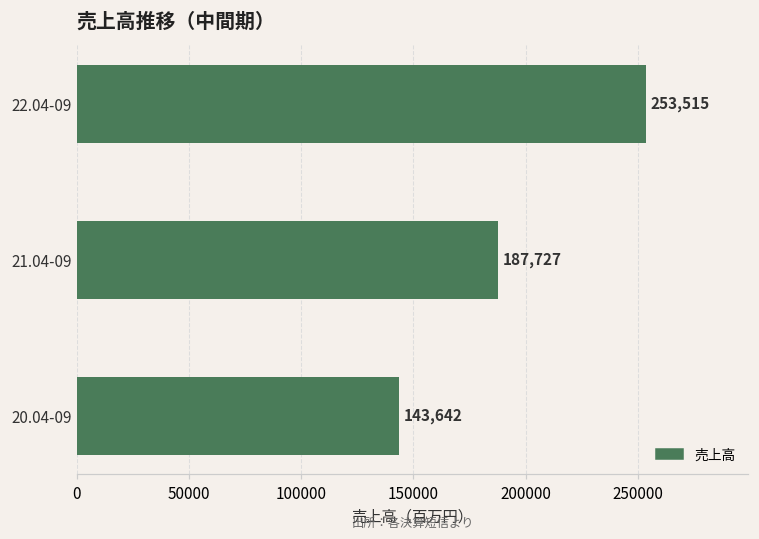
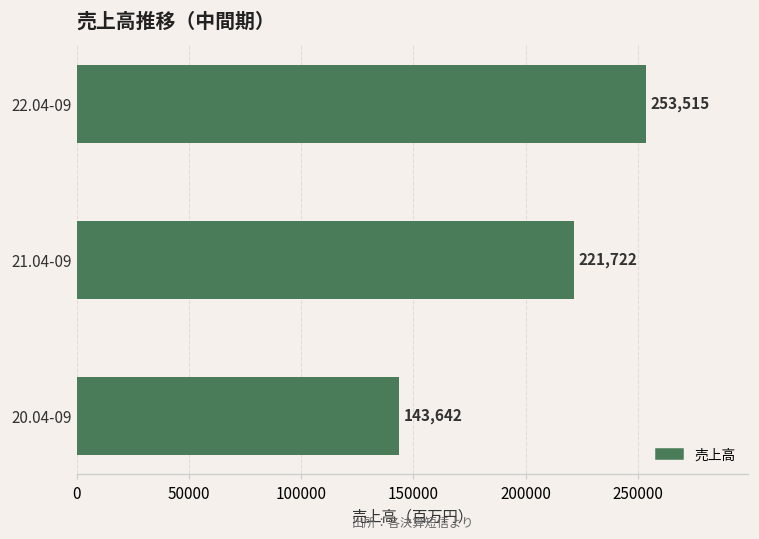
21.04-09: 187,727 -> 221,722
